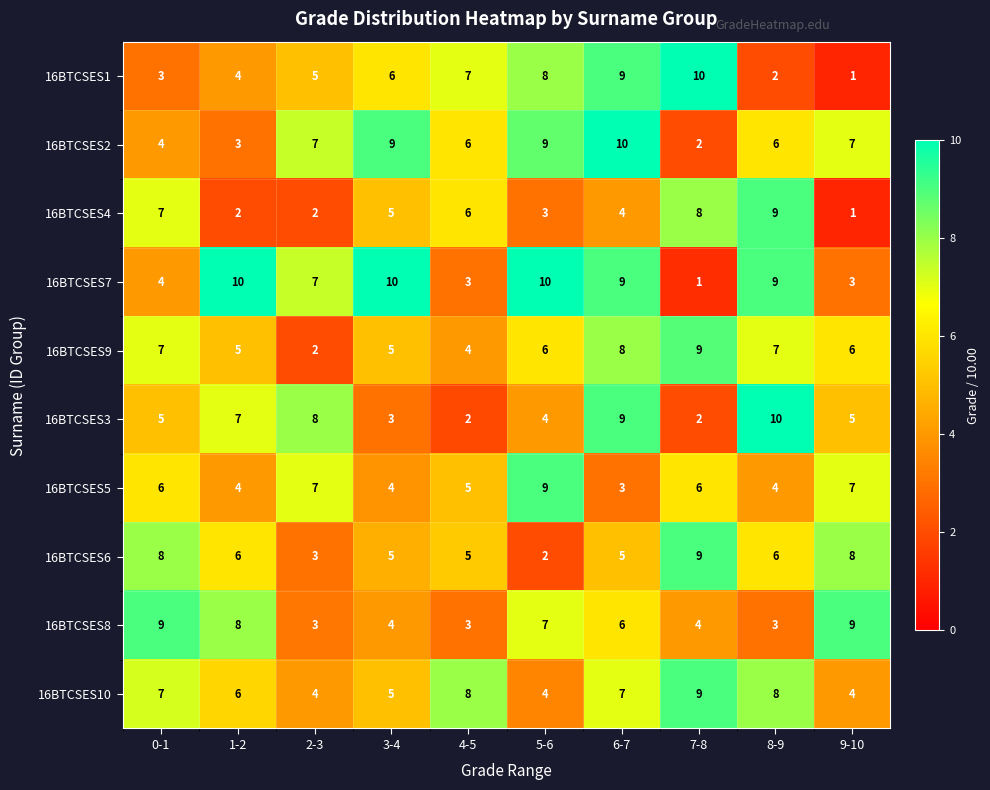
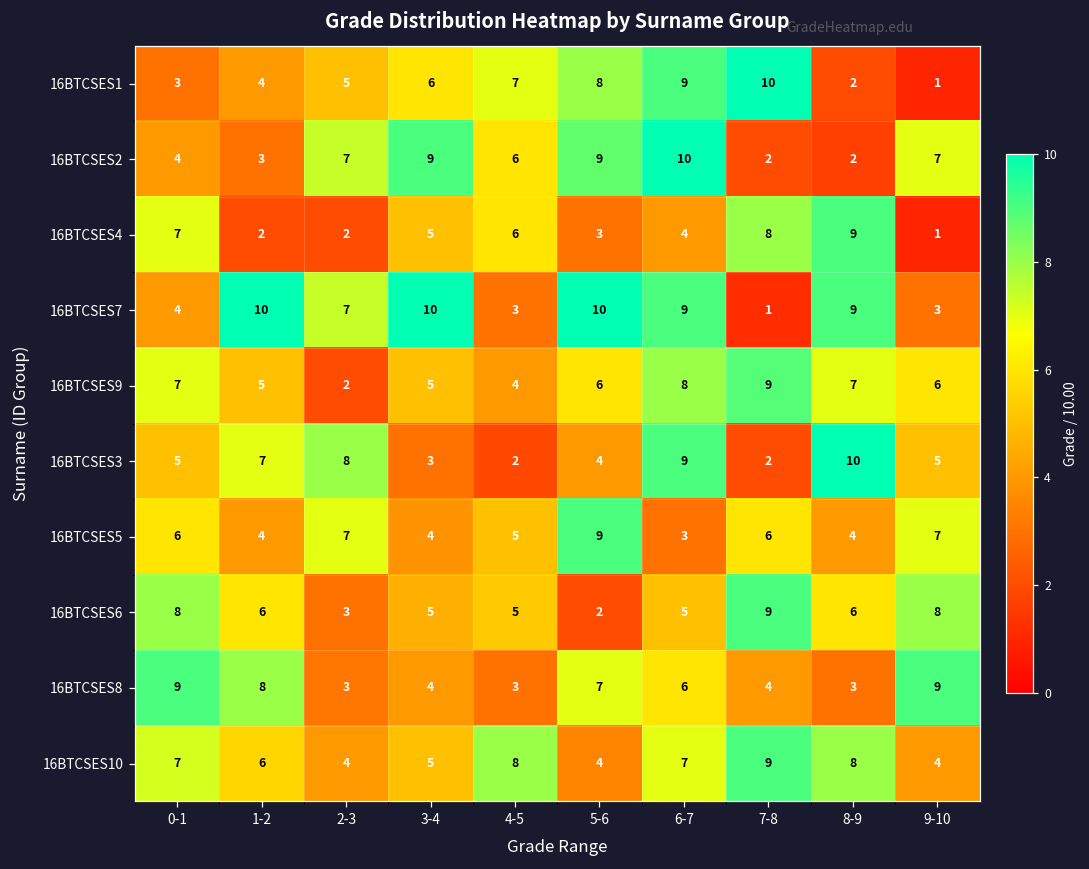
16BTCSES2, 8-9: 6 -> 2
